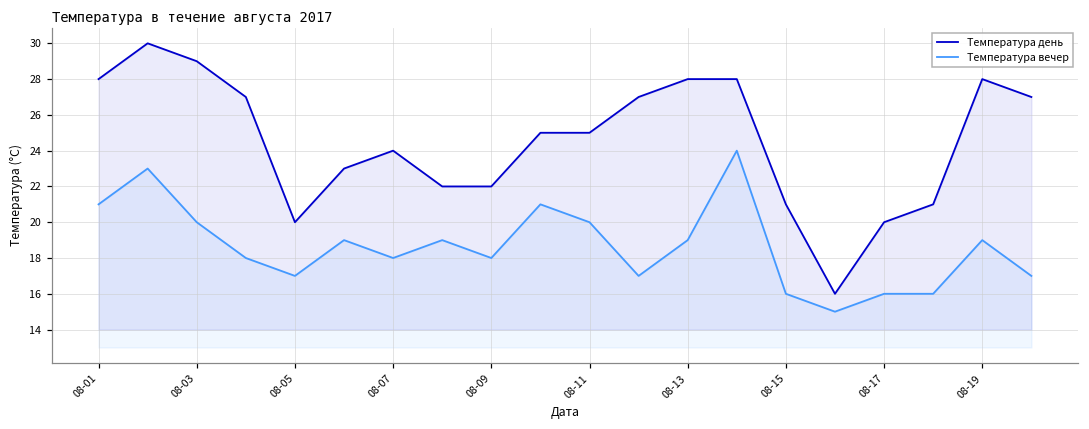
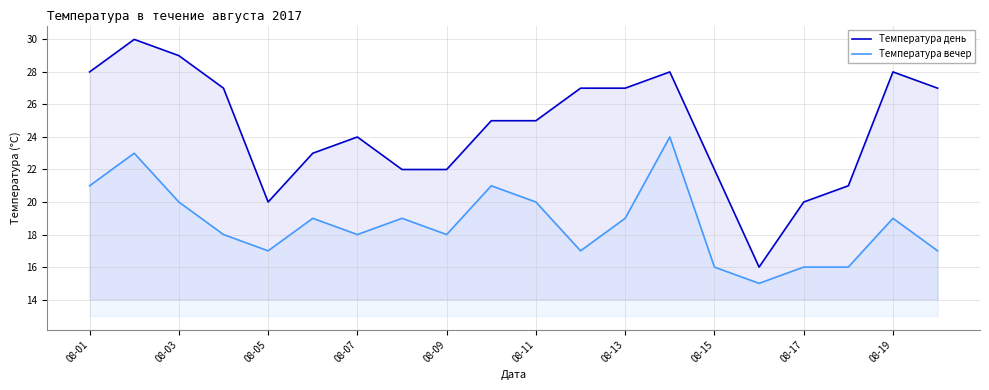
Температура день, 08-13: 28 -> 27
Температура день, 08-15: 21 -> 22
